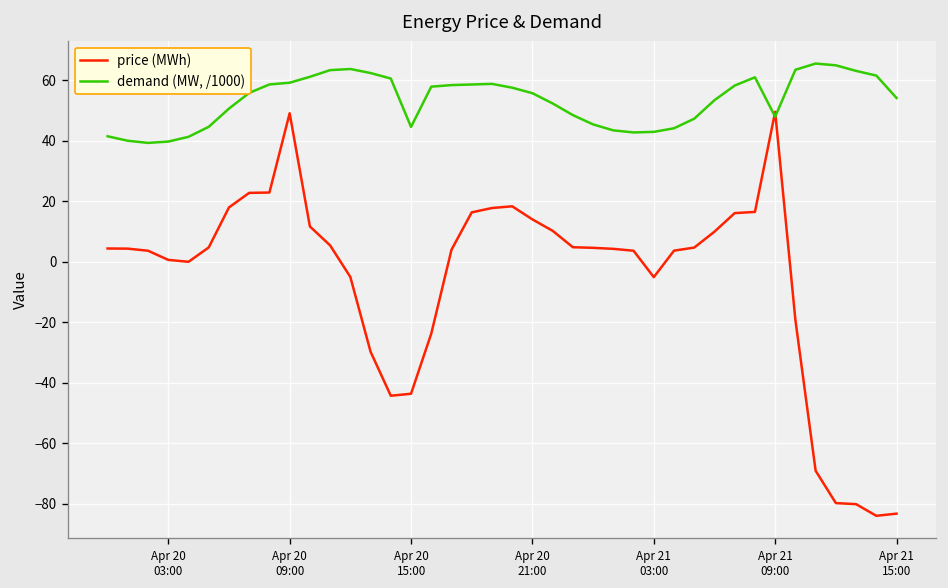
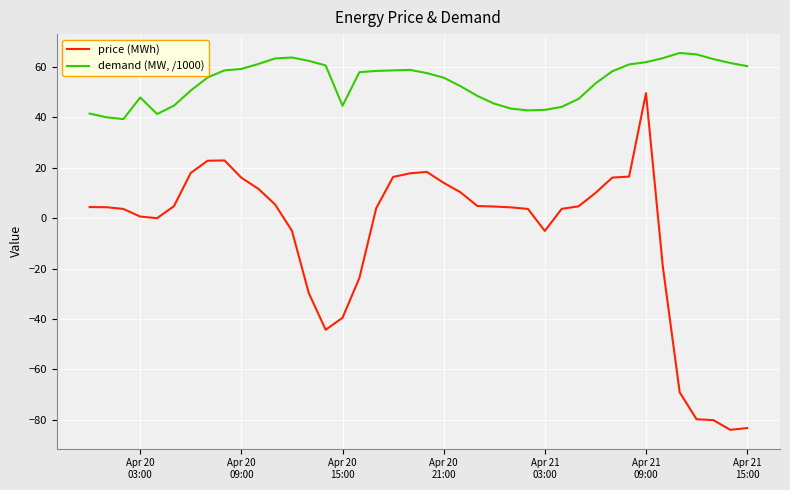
demand (MW, /1000), Apr 20 03:00: 40 -> 48
price (MWh), Apr 20 09:00: 49 -> 16
price (MWh), Apr 20 15:00: -44 -> -39
demand (MW, /1000), Apr 21 09:00: 48 -> 62
demand (MW, /1000), Apr 21 15:00: 54 -> 60
